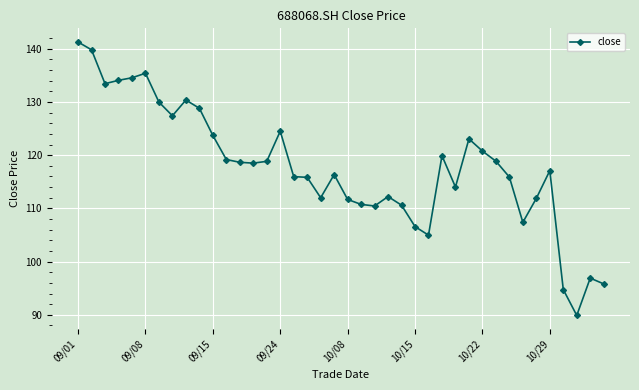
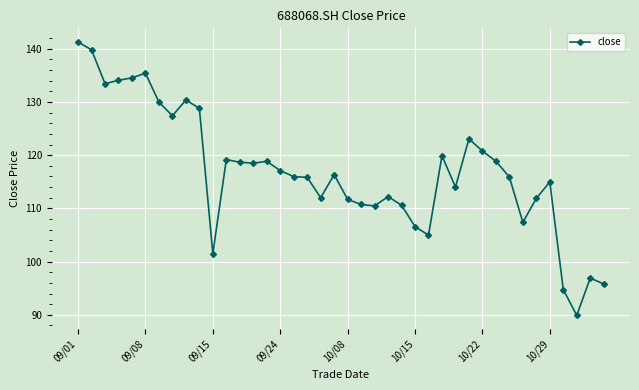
09/15: 124 -> 102
09/24: 125 -> 117
10/29: 117 -> 115
